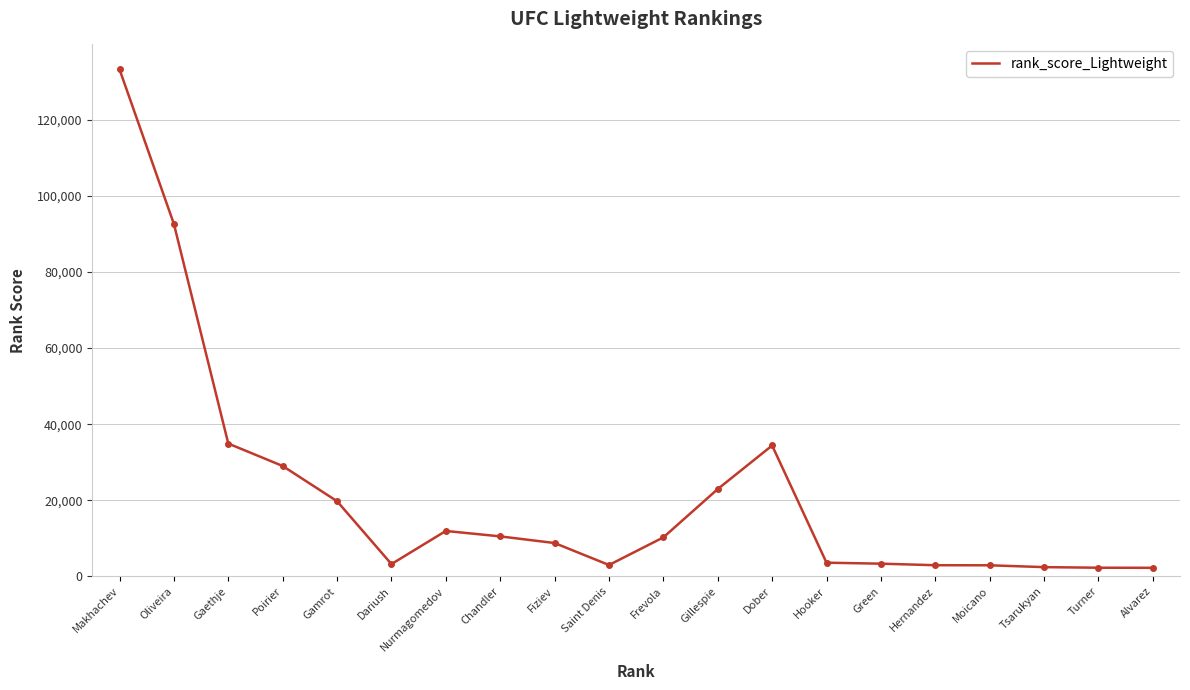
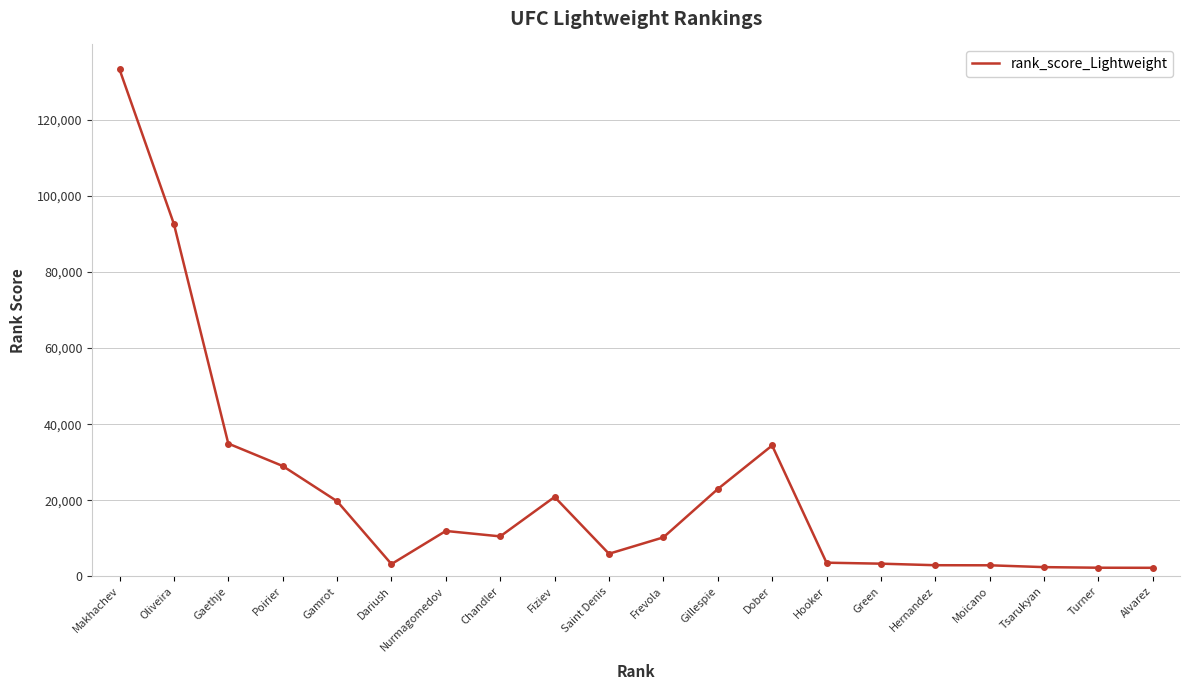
Fiziev: 9,000 -> 21,000
Saint Denis: 3,000 -> 6,000
